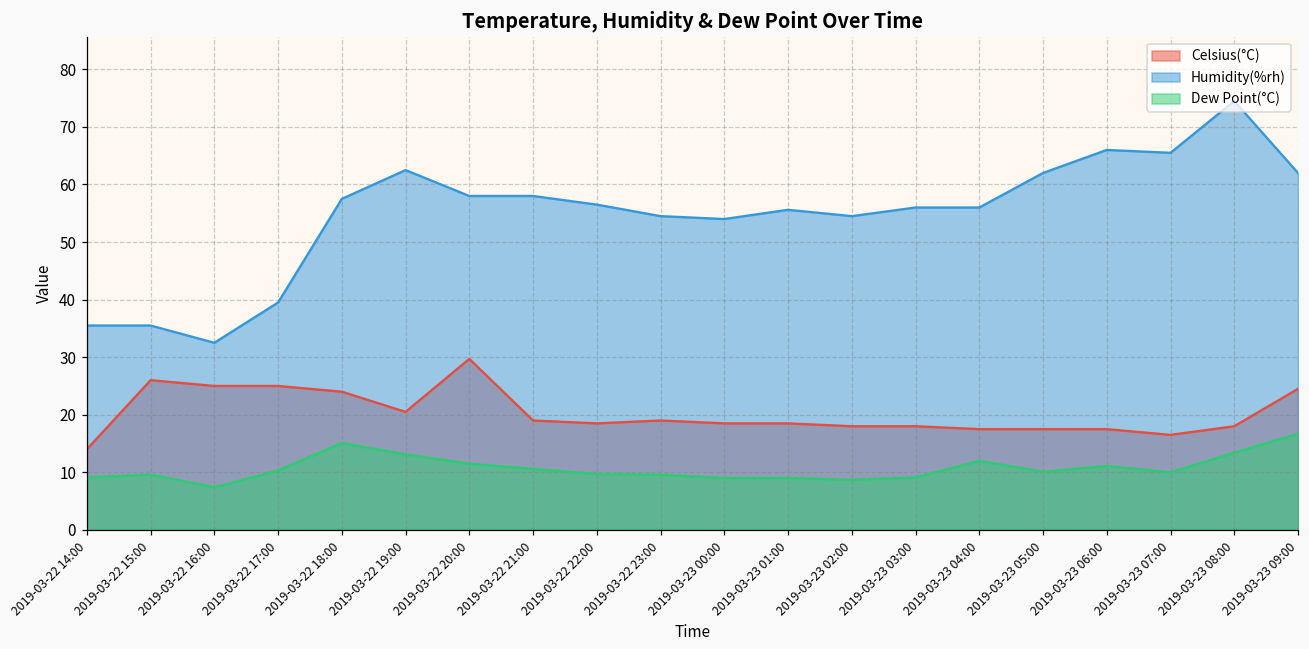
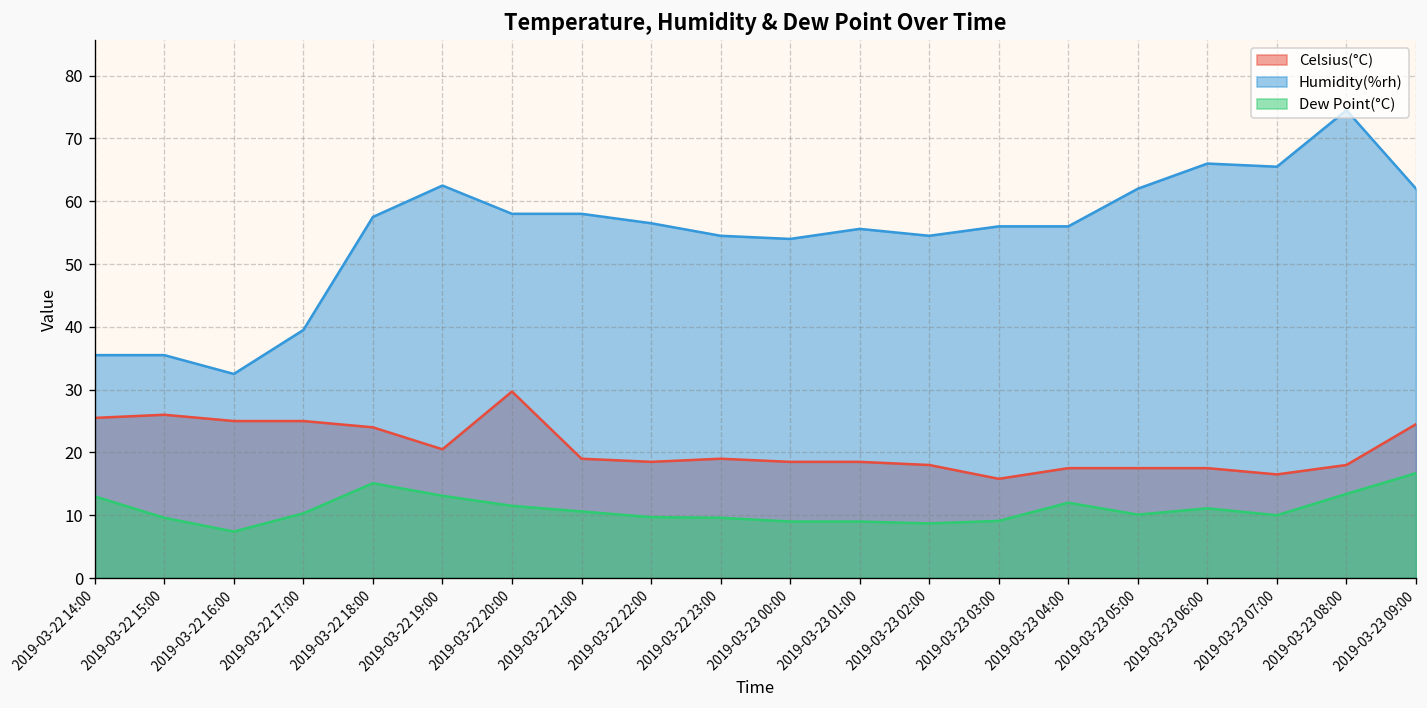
Celsius(°C), 2019-03-22 14:00: 14 -> 26
Dew Point(°C), 2019-03-22 14:00: 9 -> 13
Celsius(°C), 2019-03-23 03:00: 18 -> 16
